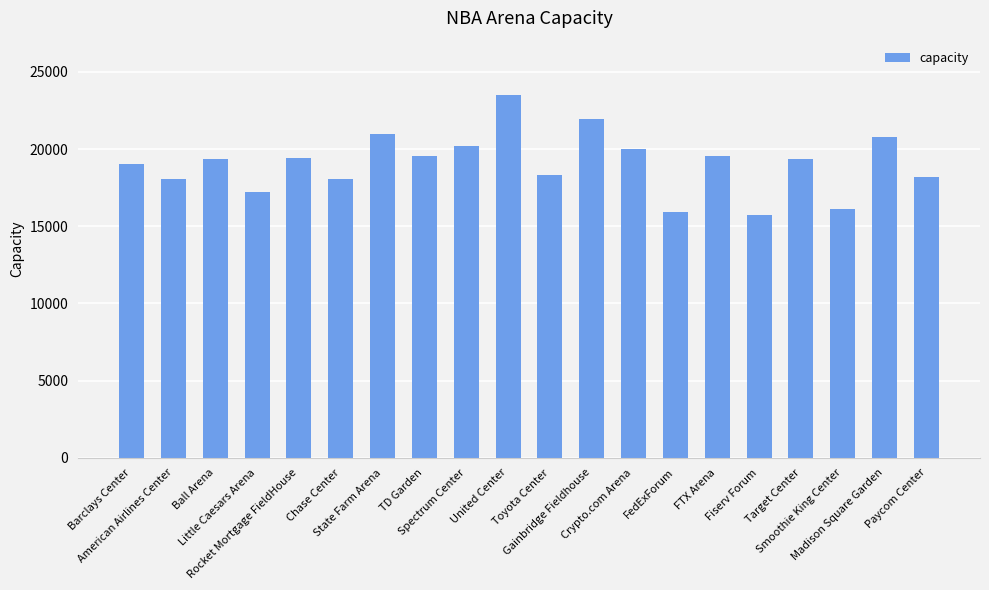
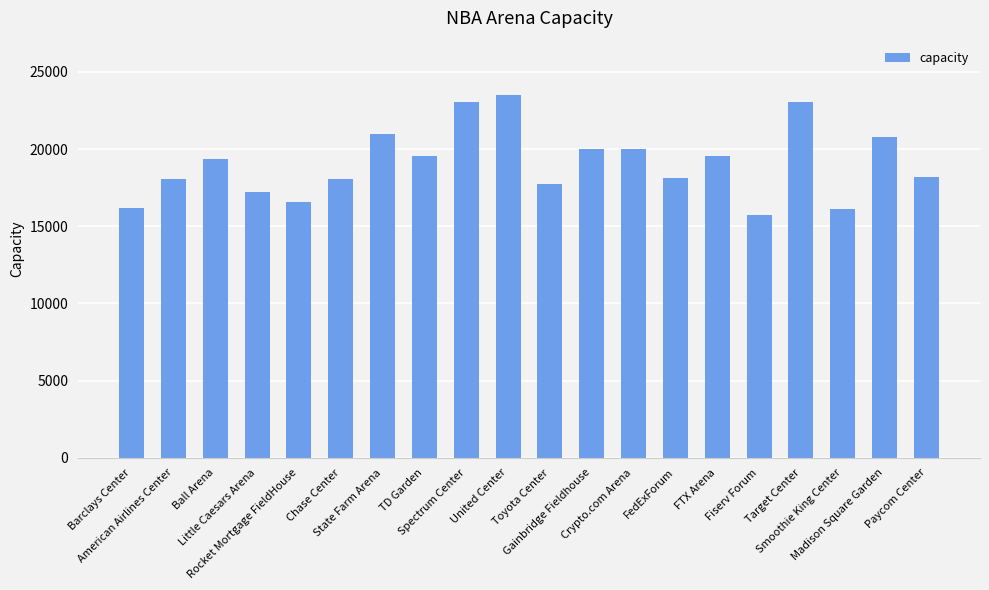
Barclays Center: 19000 -> 16200
Rocket Mortgage FieldHouse: 19400 -> 16600
Spectrum Center: 20200 -> 23100
Toyota Center: 18300 -> 17700
Gainbridge Fieldhouse: 22000 -> 20000
FedExForum: 15900 -> 18100
Target Center: 19400 -> 23000
